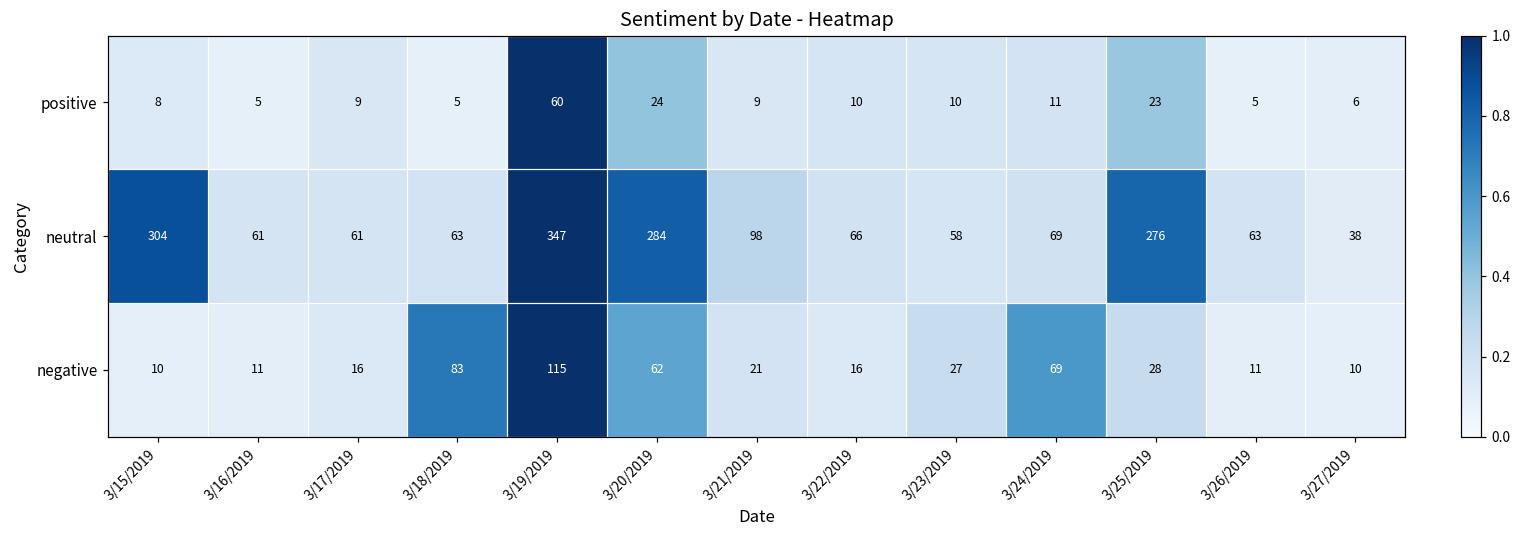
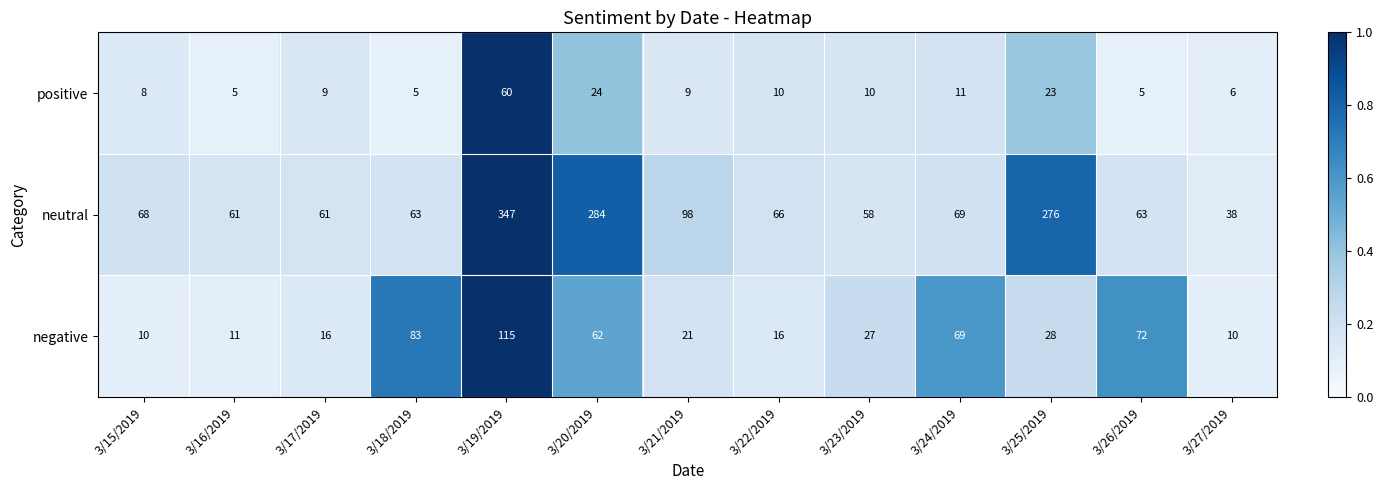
neutral, 3/15/2019: 304 -> 68
negative, 3/26/2019: 11 -> 72
